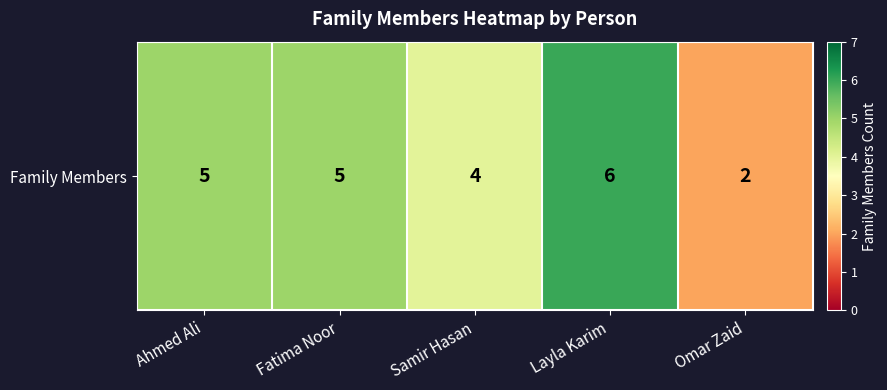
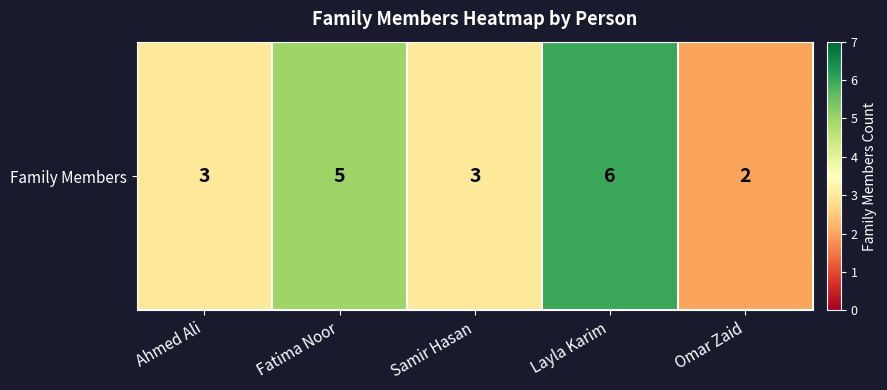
Family Members, Ahmed Ali: 5 -> 3
Family Members, Samir Hasan: 4 -> 3
